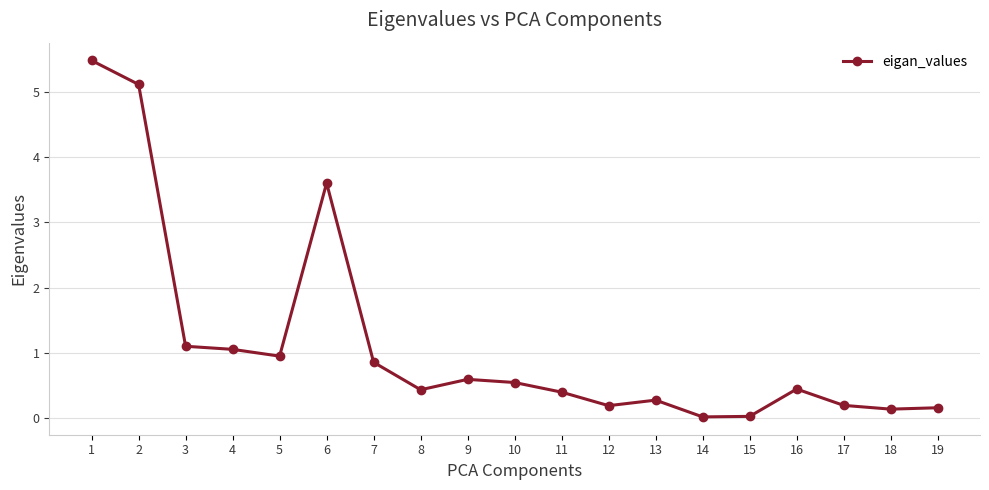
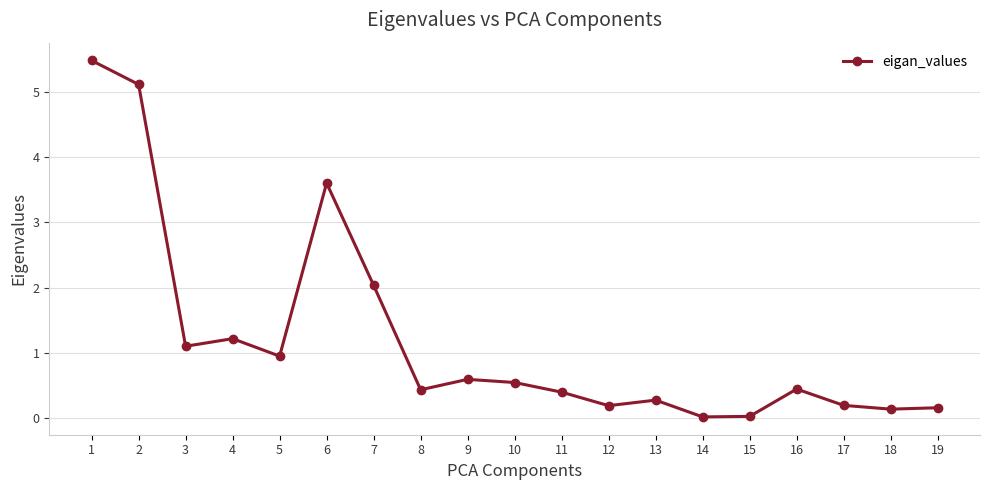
4: 1.1 -> 1.2
7: 0.9 -> 2.0
